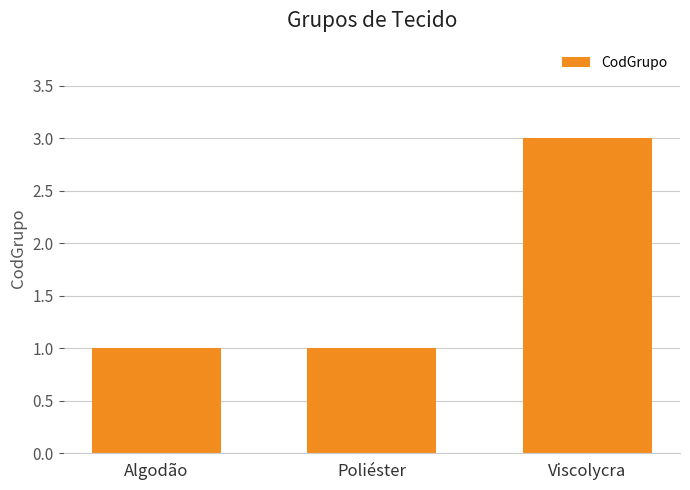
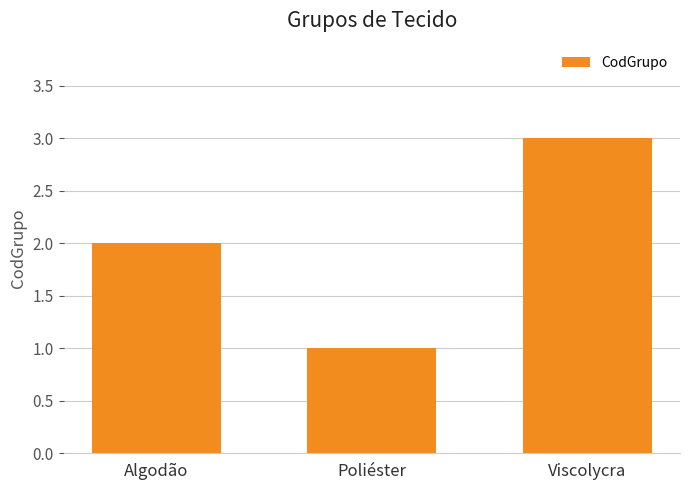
Algodão: 1 -> 2
